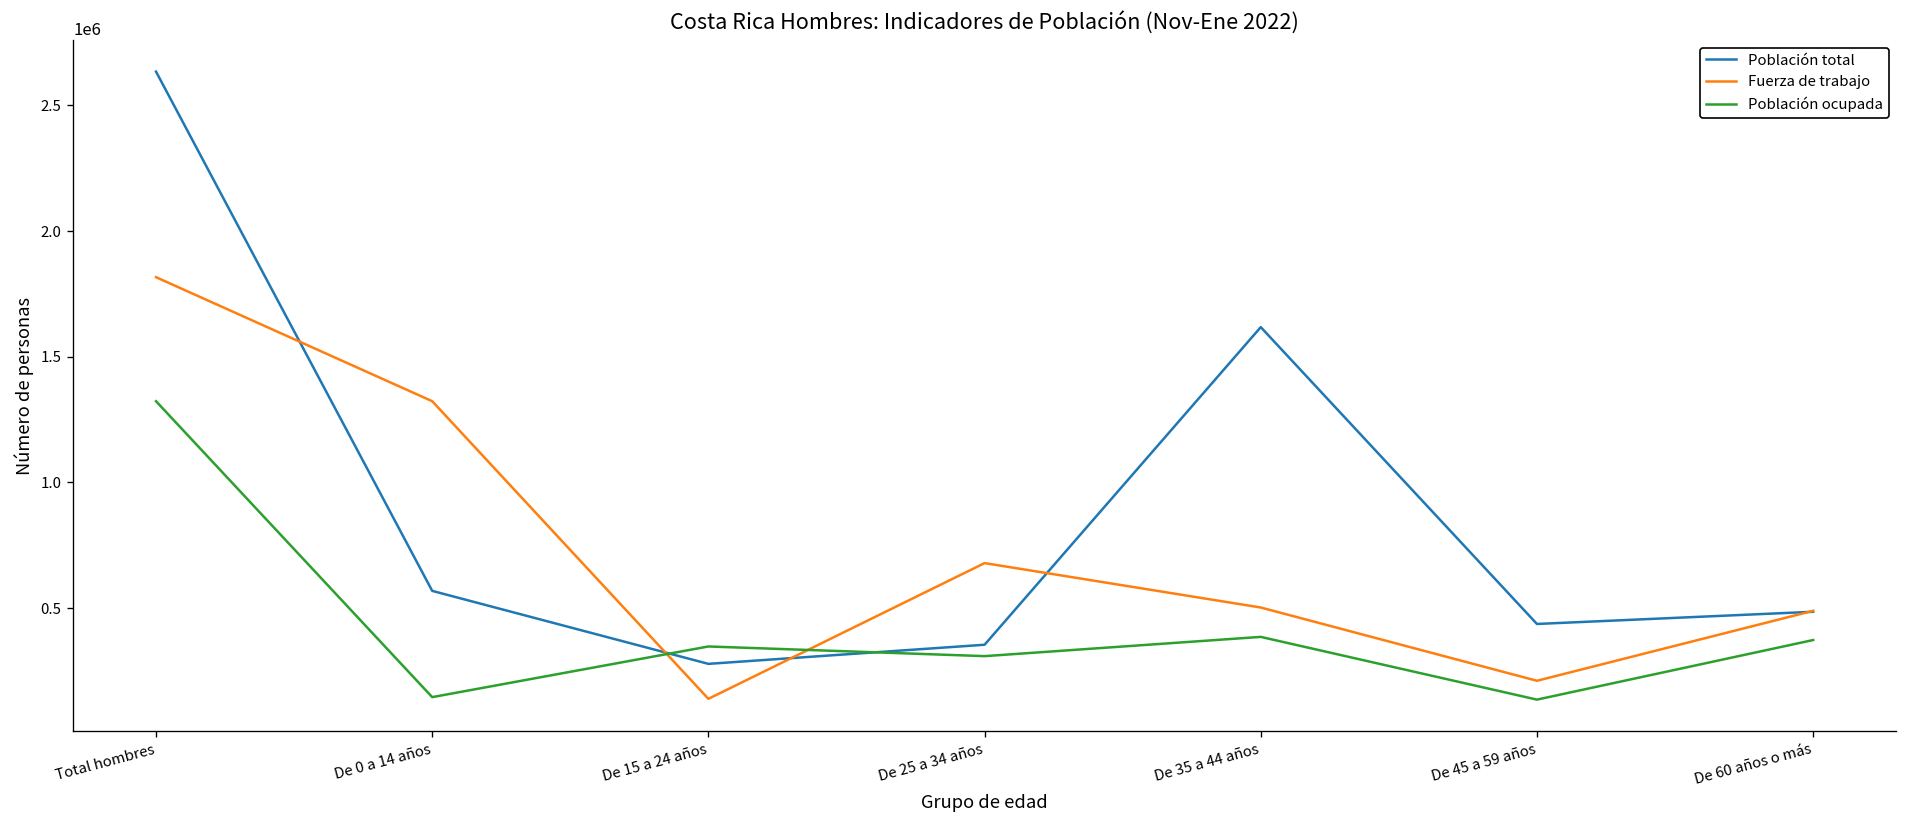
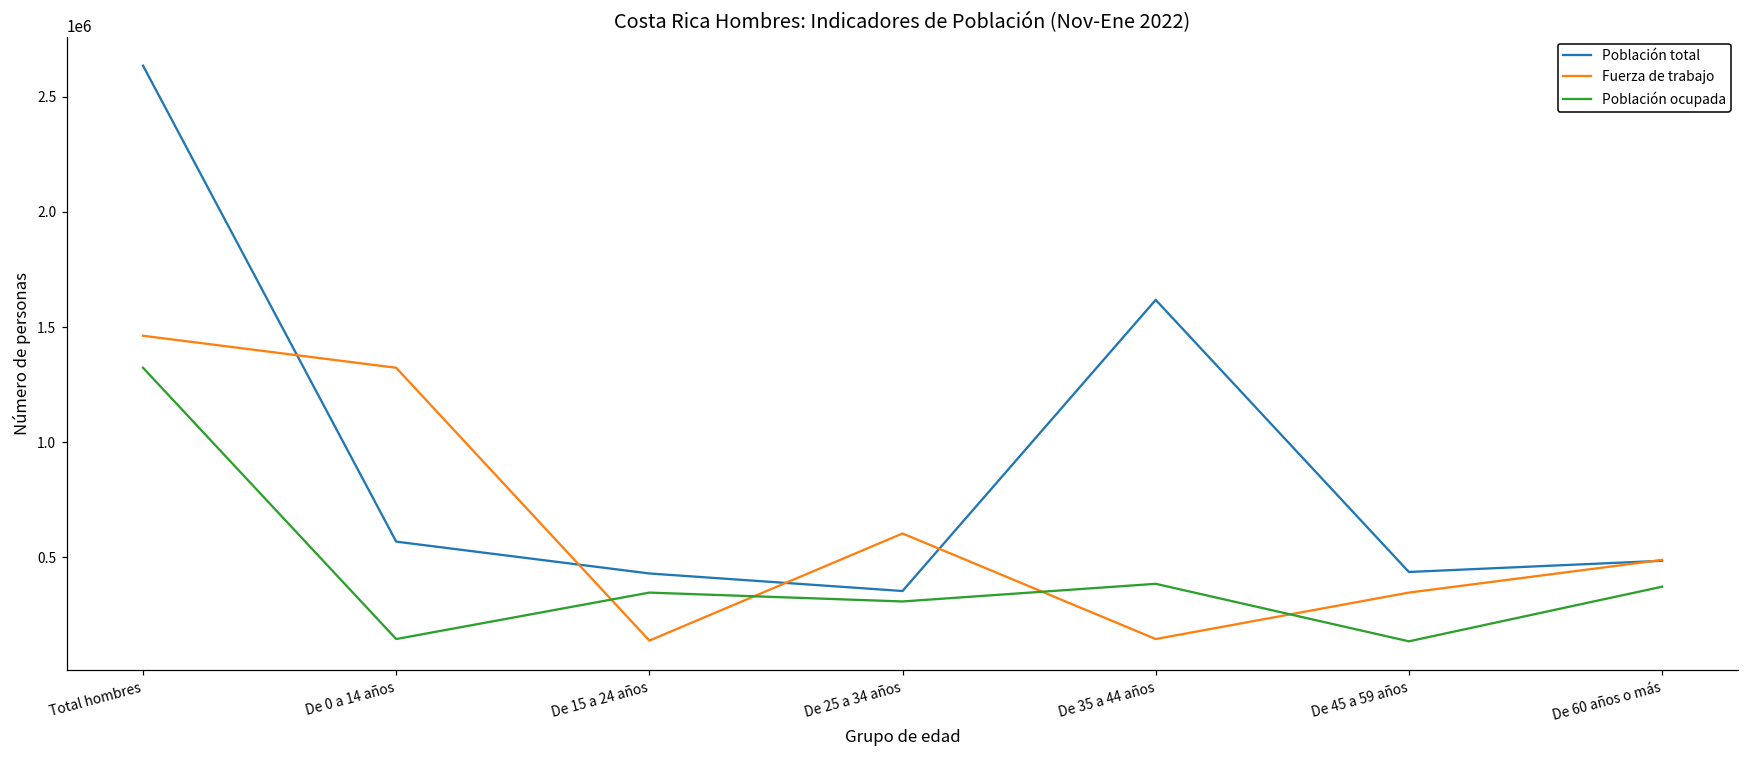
Fuerza de trabajo, Total hombres: 1820000 -> 1460000
Población total, De 15 a 24 años: 280000 -> 430000
Fuerza de trabajo, De 25 a 34 años: 680000 -> 600000
Fuerza de trabajo, De 35 a 44 años: 500000 -> 150000
Fuerza de trabajo, De 45 a 59 años: 210000 -> 350000
